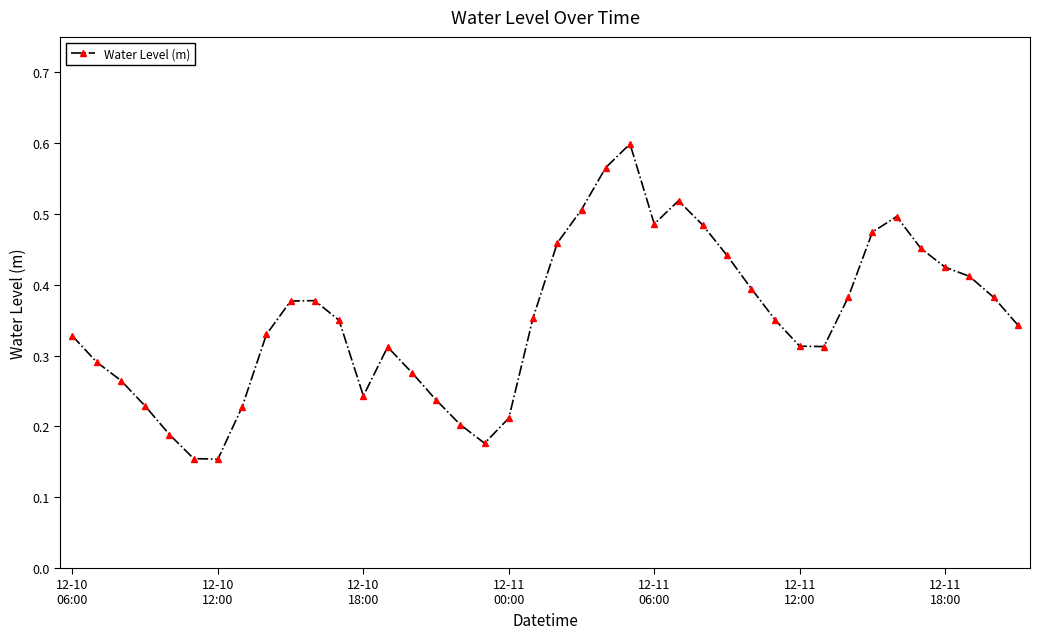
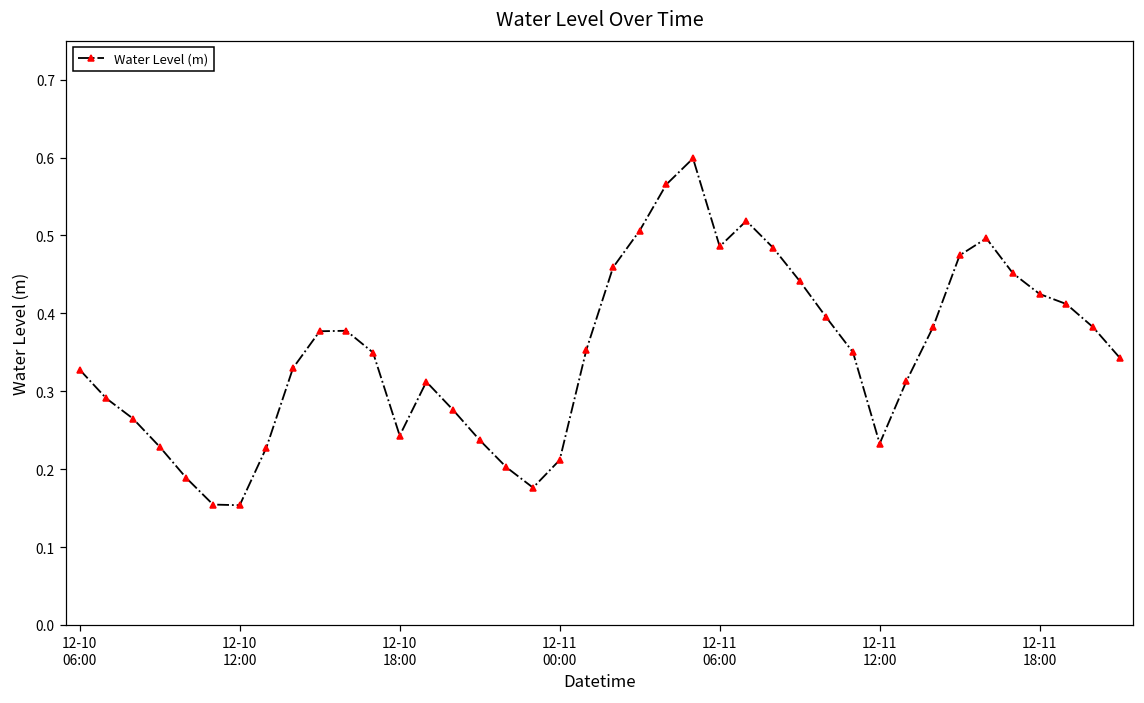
12-11 12:00: 0.31 -> 0.23
